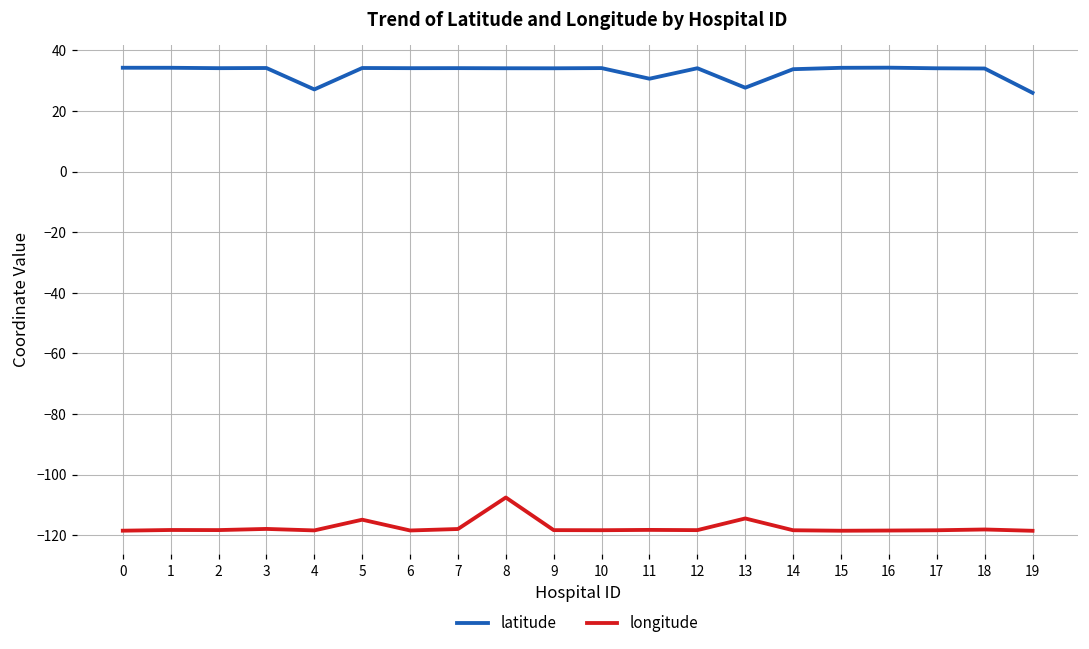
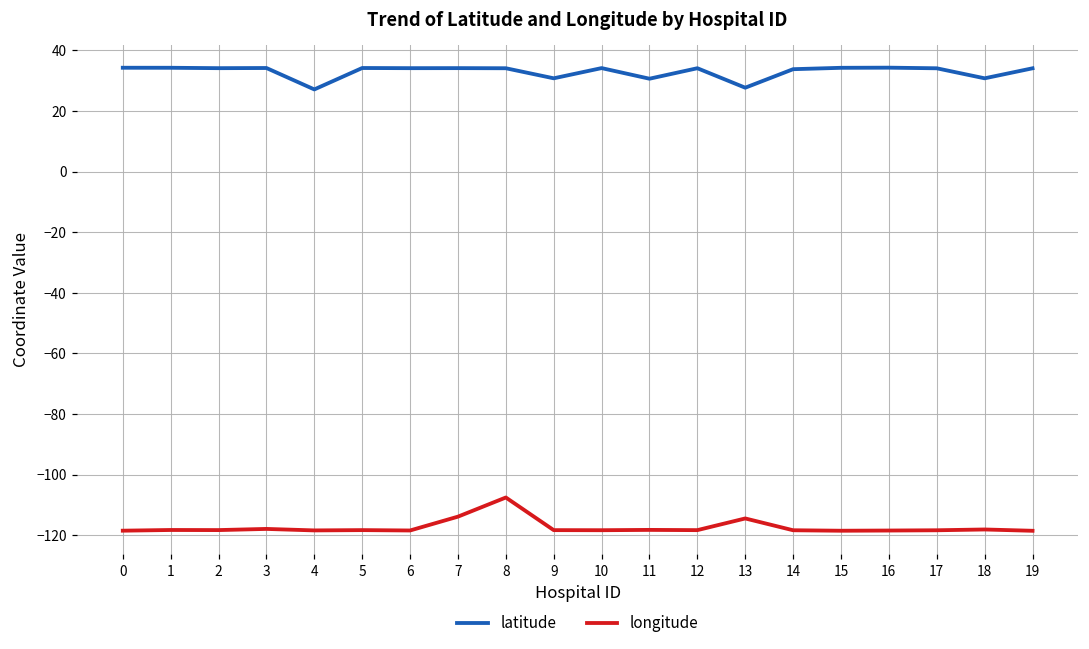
longitude, 5: -115 -> -118
longitude, 7: -118 -> -114
latitude, 9: 34 -> 31
latitude, 18: 34 -> 31
latitude, 19: 26 -> 34
